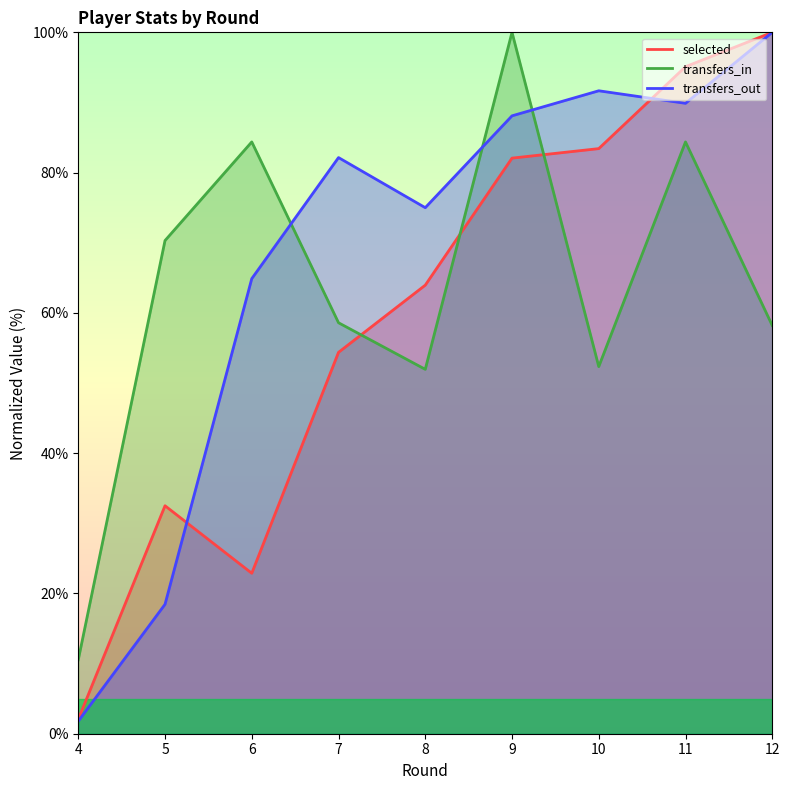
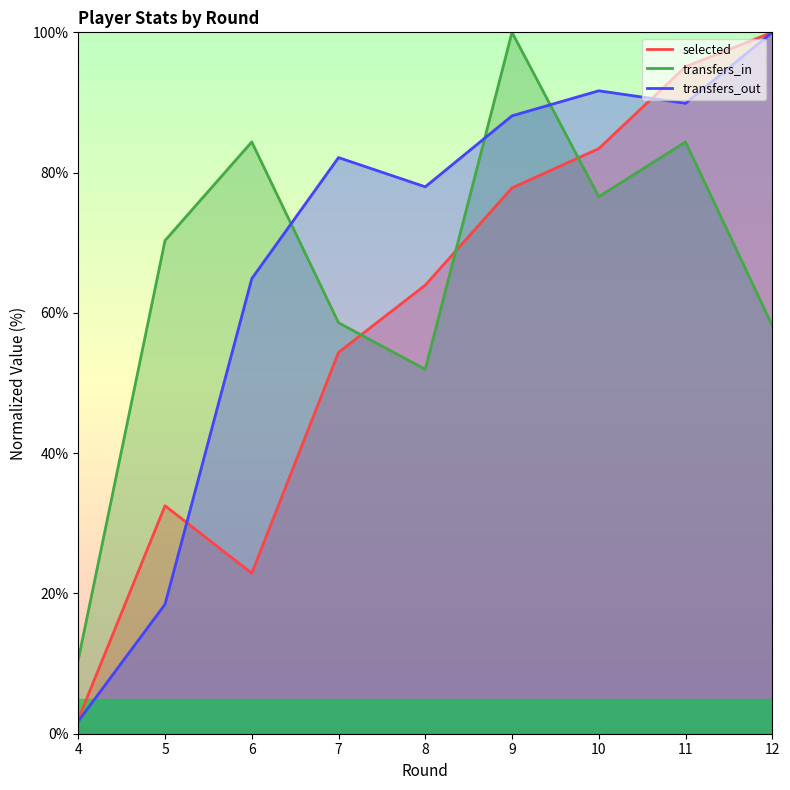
transfers_out, 8: 75% -> 78%
selected, 9: 82% -> 78%
transfers_in, 10: 52% -> 77%
